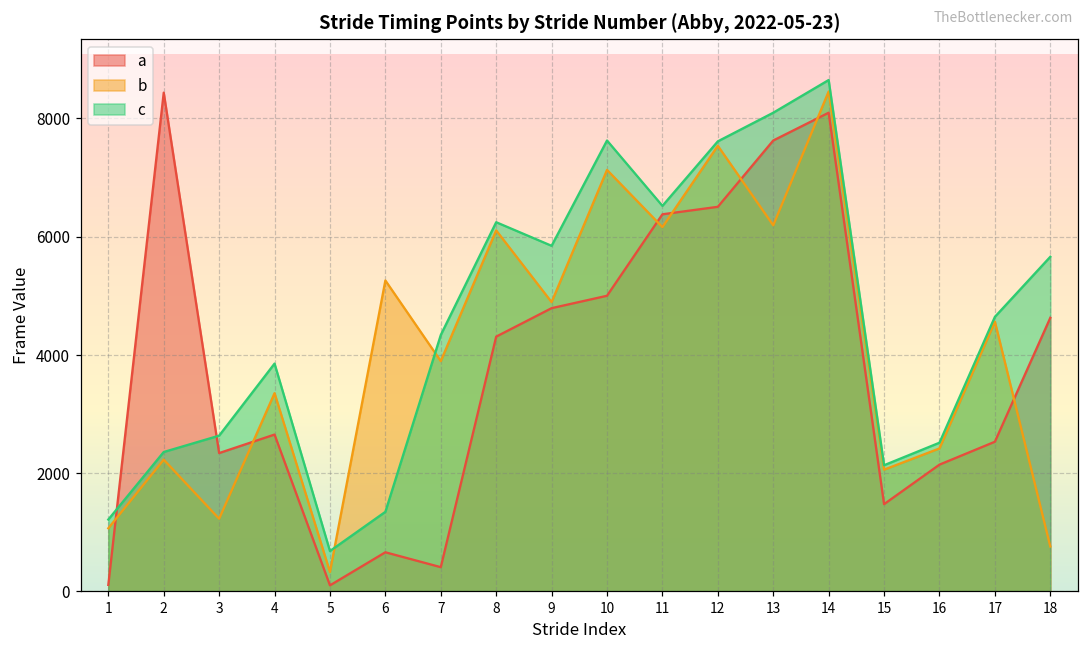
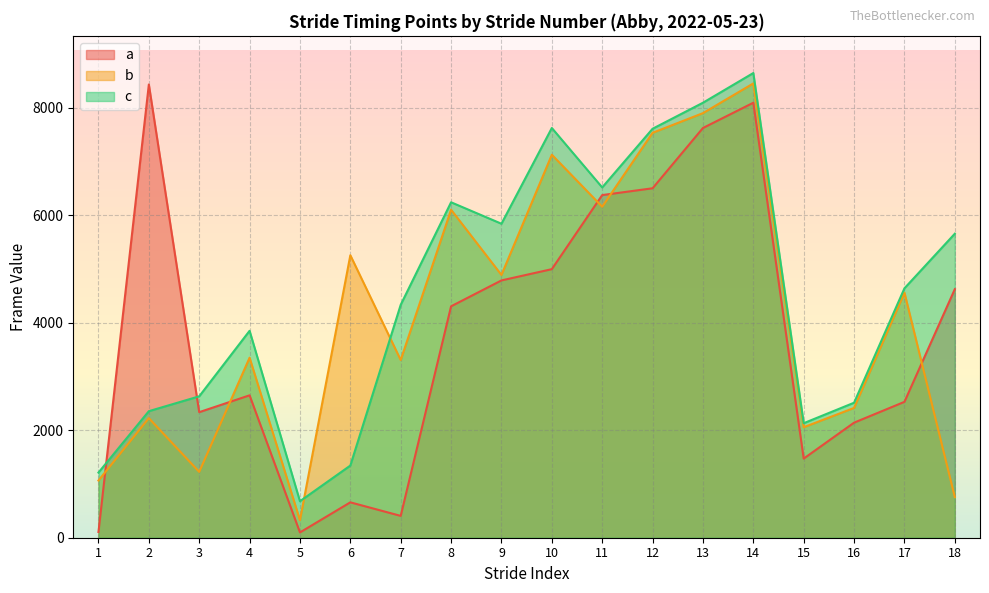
b, 7: 3900 -> 3300
b, 13: 6200 -> 7900
